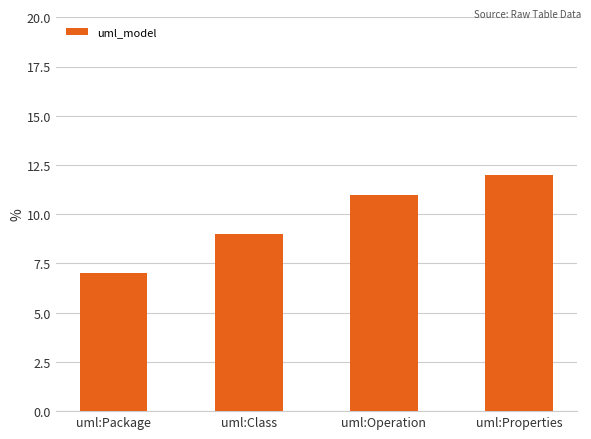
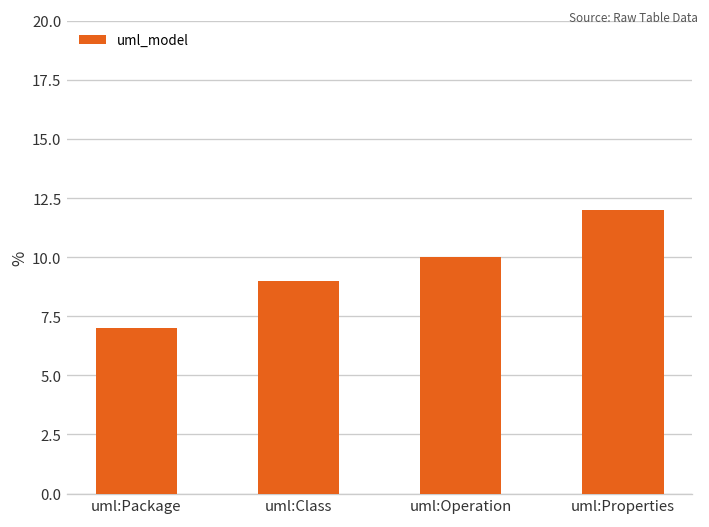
uml:Operation: 11 -> 10
